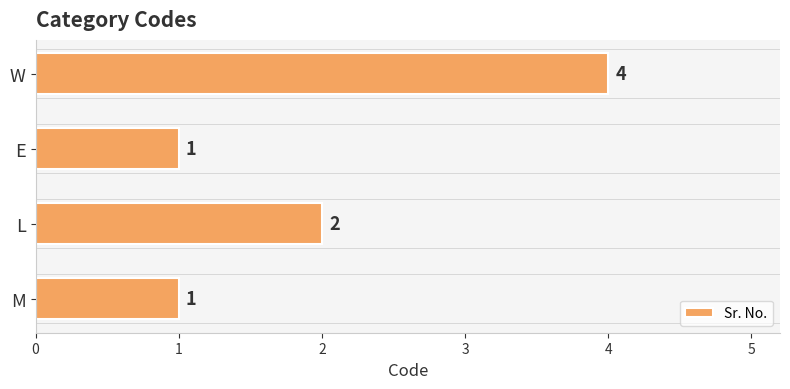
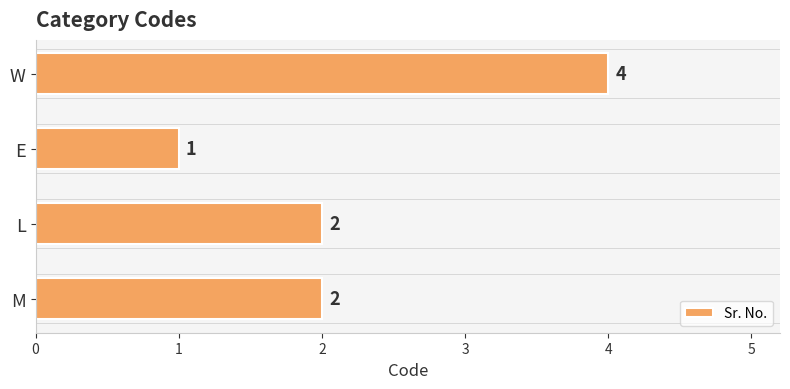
M: 1 -> 2
